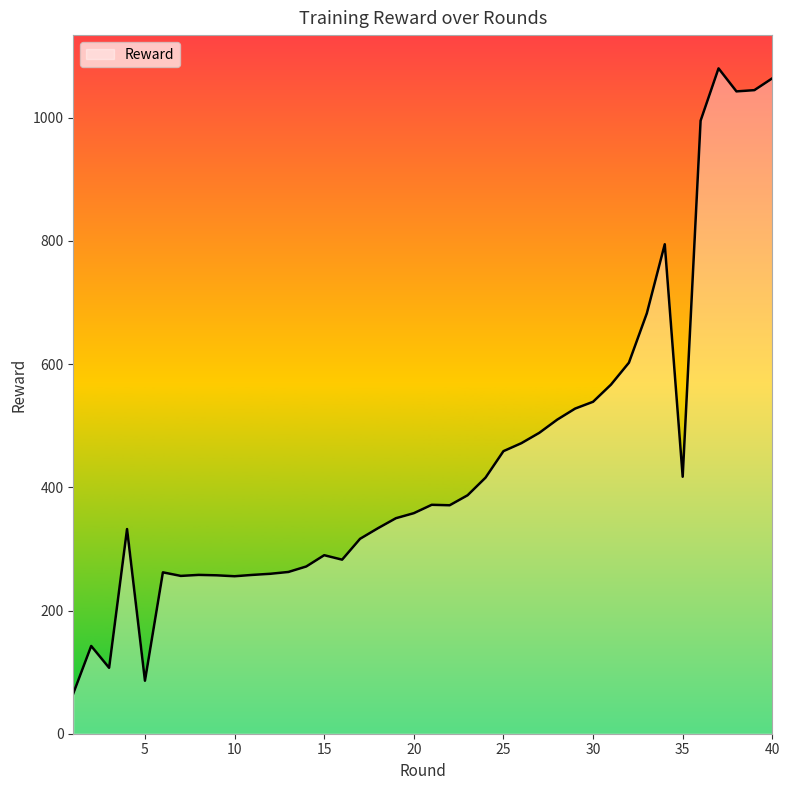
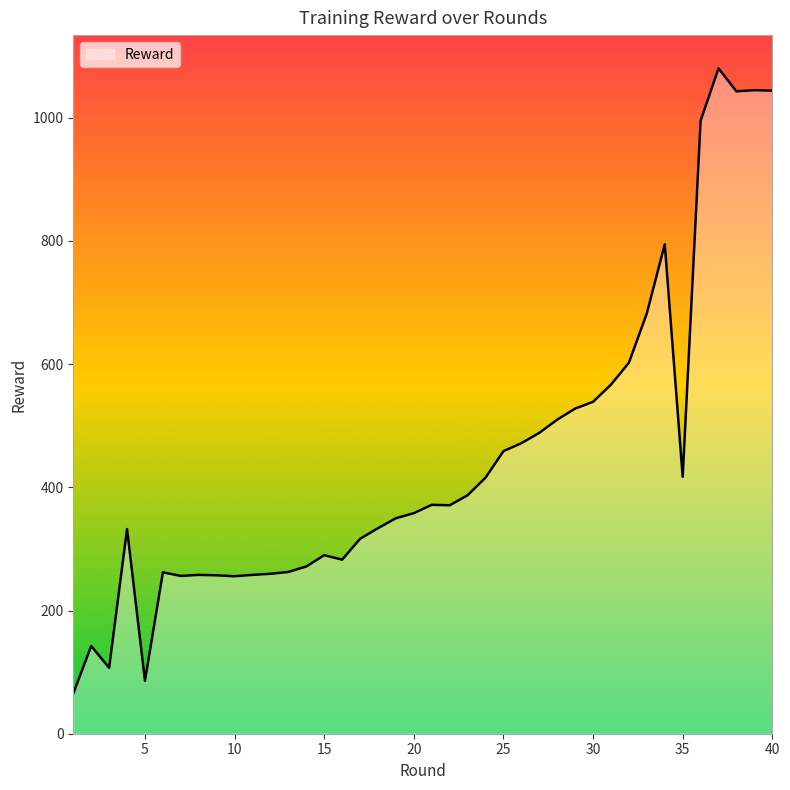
40: 1060 -> 1040
